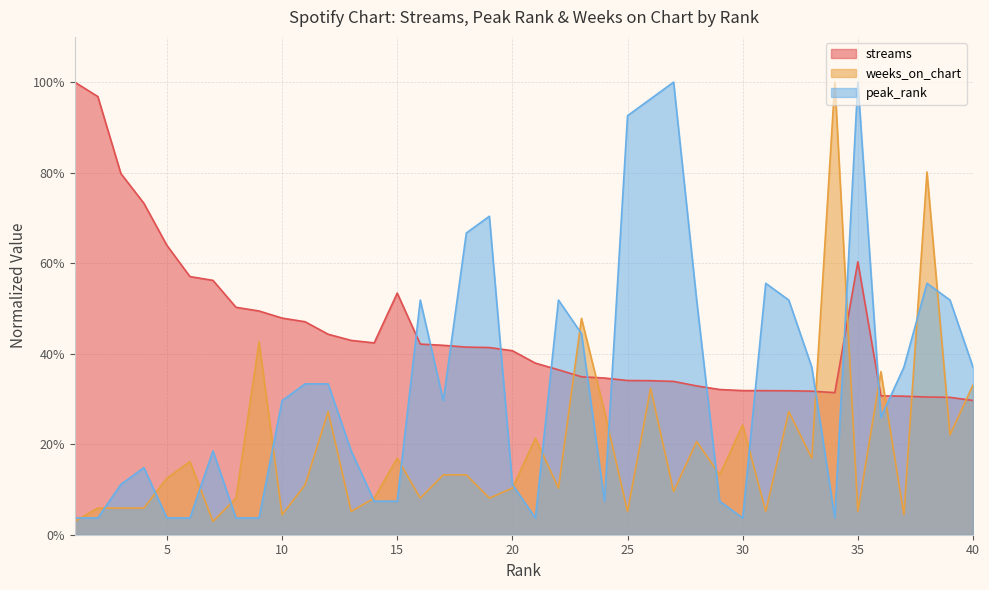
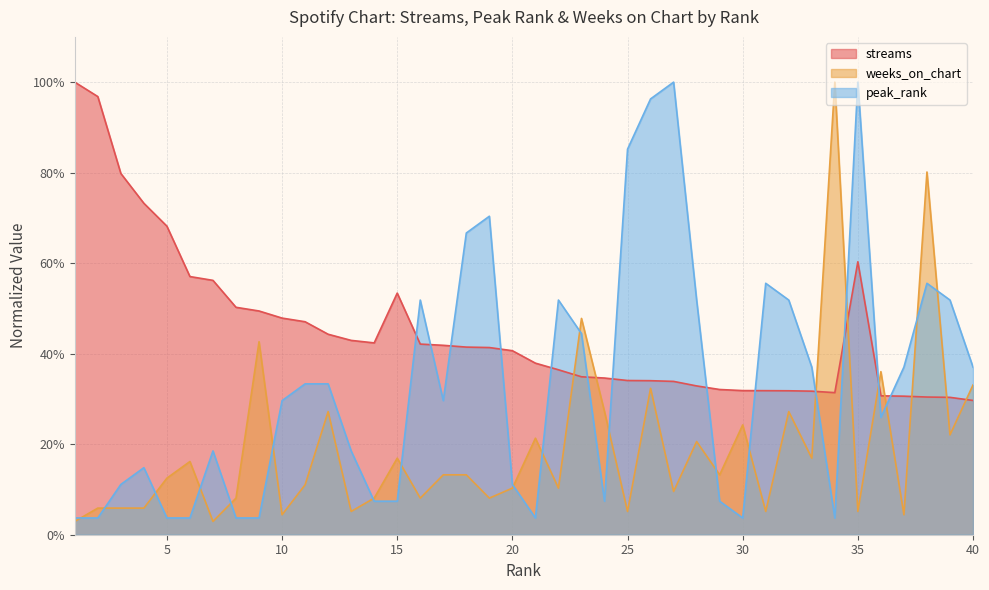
streams, 5: 64% -> 68%
peak_rank, 25: 93% -> 85%
